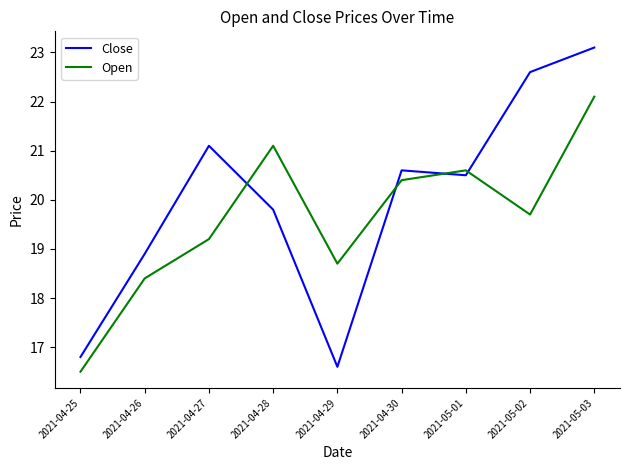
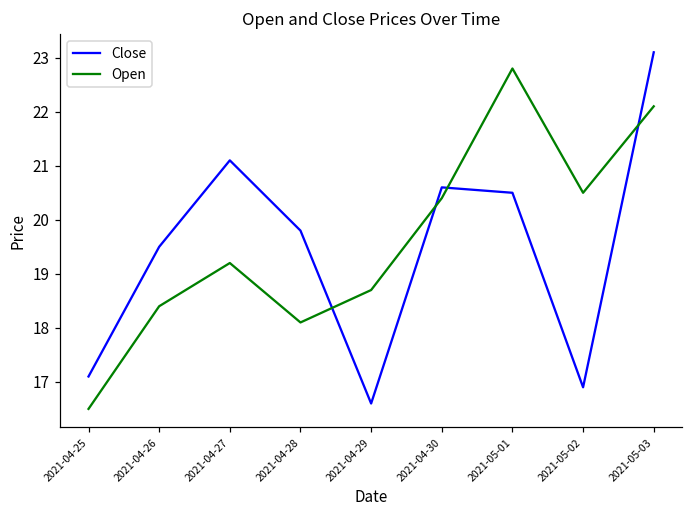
Close, 2021-04-25: 16.8 -> 17.1
Close, 2021-04-26: 18.9 -> 19.5
Open, 2021-04-28: 21.1 -> 18.1
Open, 2021-05-01: 20.6 -> 22.8
Close, 2021-05-02: 22.6 -> 16.9
Open, 2021-05-02: 19.7 -> 20.5
